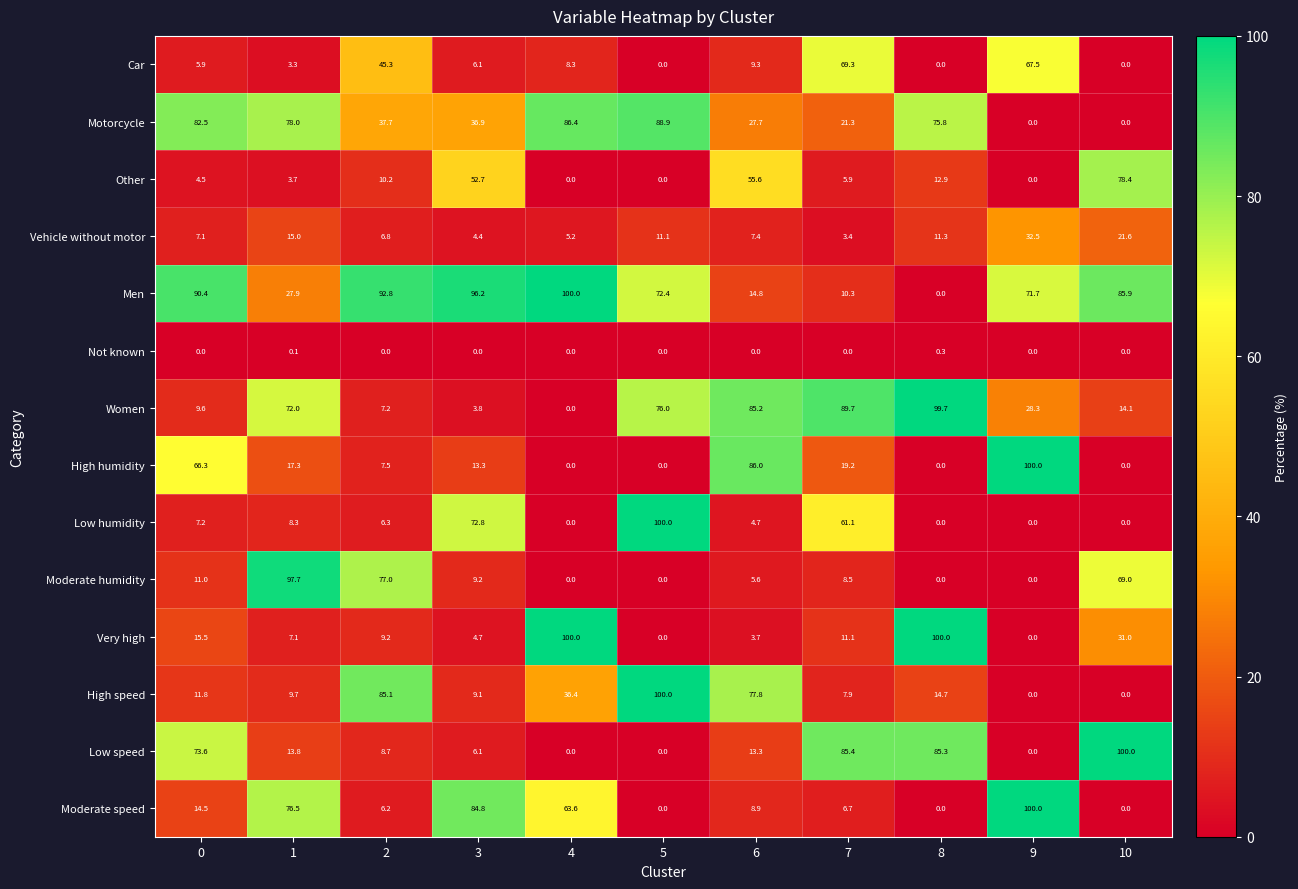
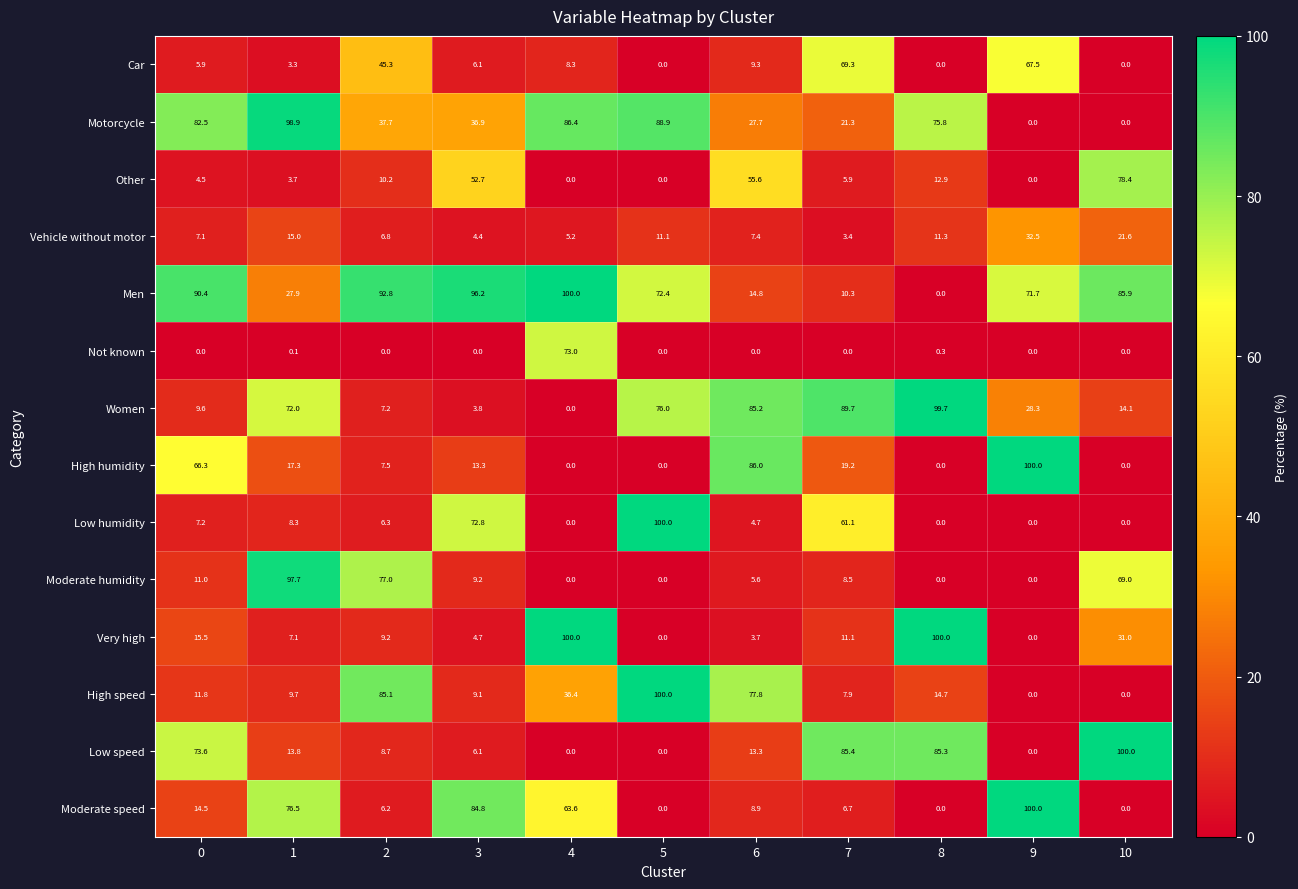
Motorcycle, 1: 78.0 -> 98.9
Not known, 4: 0.0 -> 73.0
